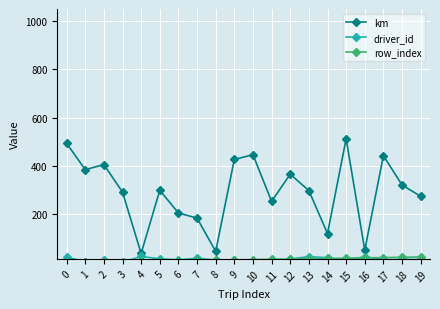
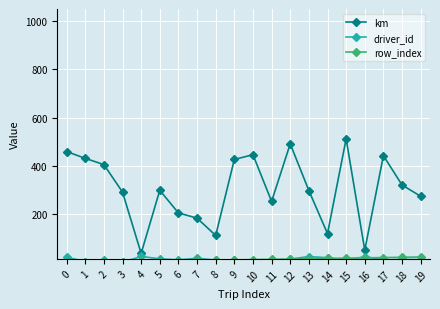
km, 0: 490 -> 460
km, 1: 380 -> 430
km, 8: 50 -> 110
km, 12: 370 -> 490
